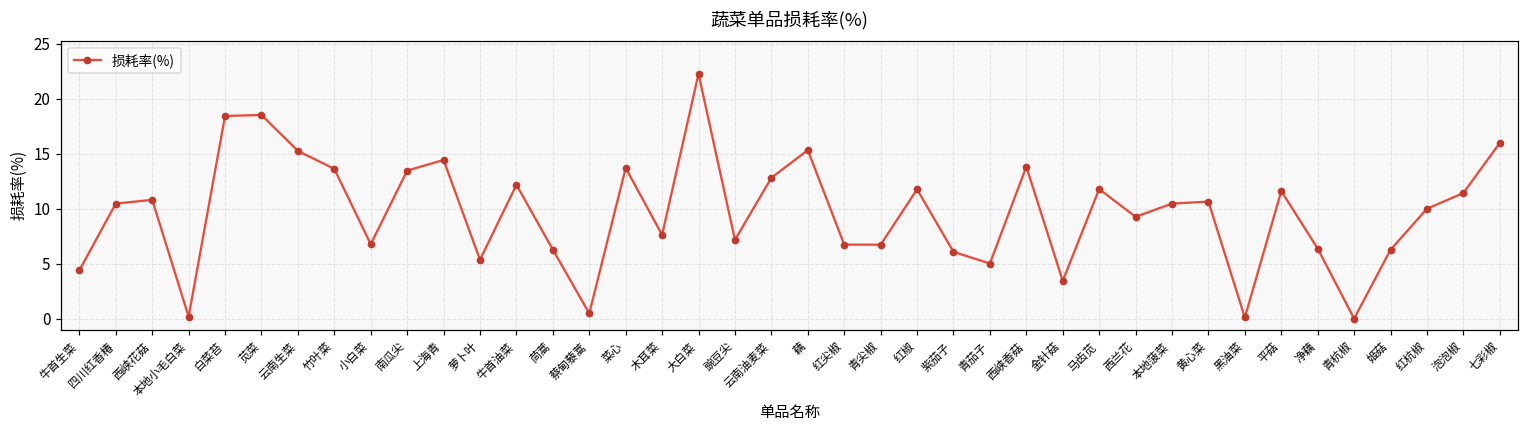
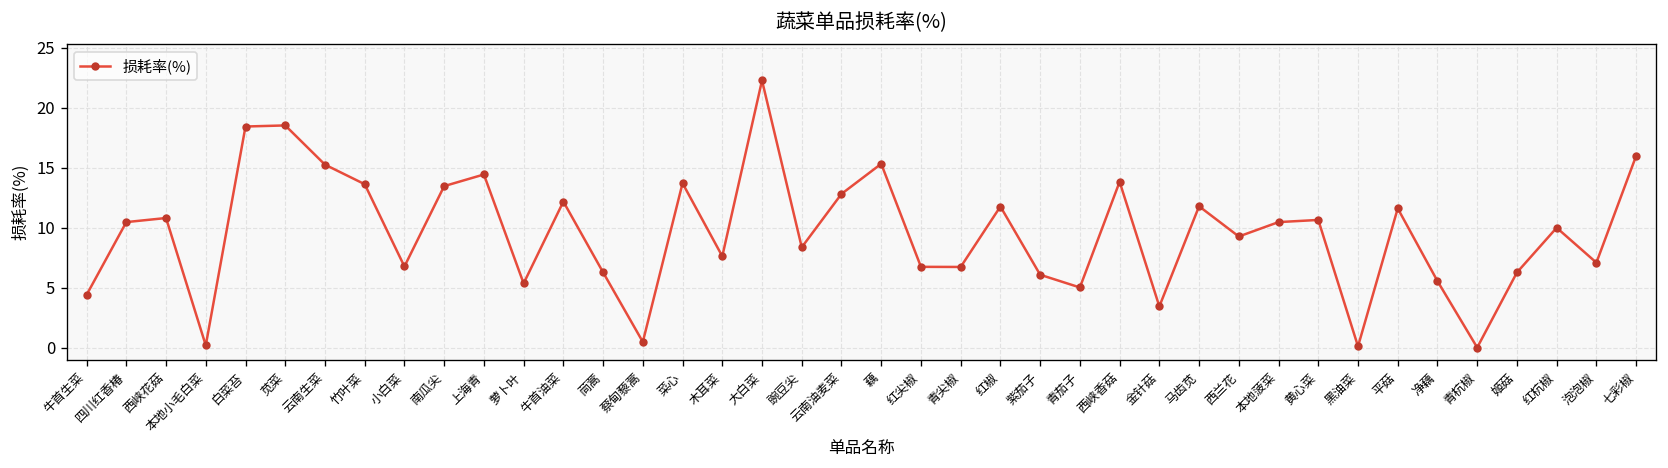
豌豆尖: 7 -> 8
净藕: 6.4 -> 5.5
泡泡椒: 11 -> 7
